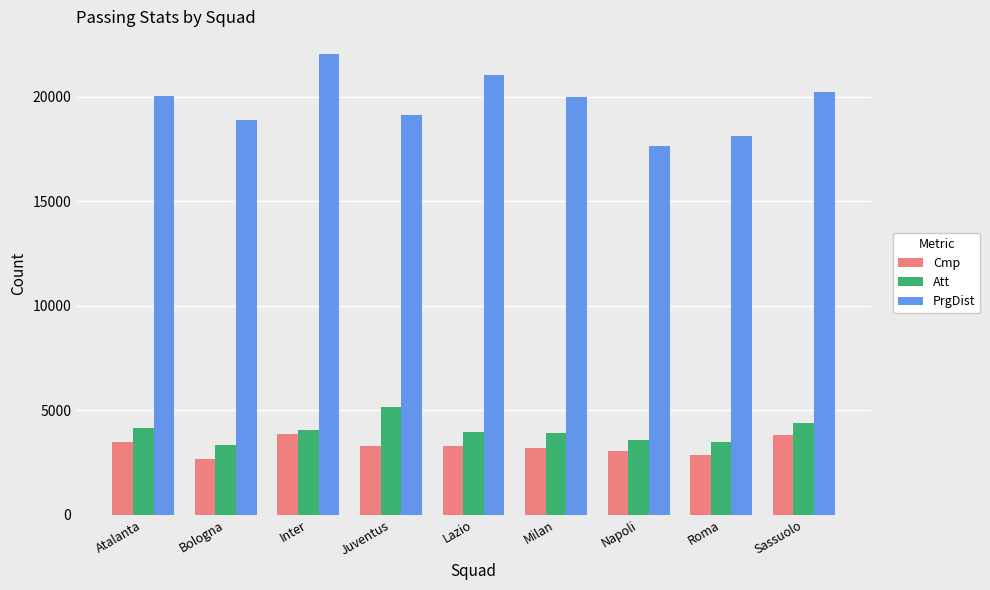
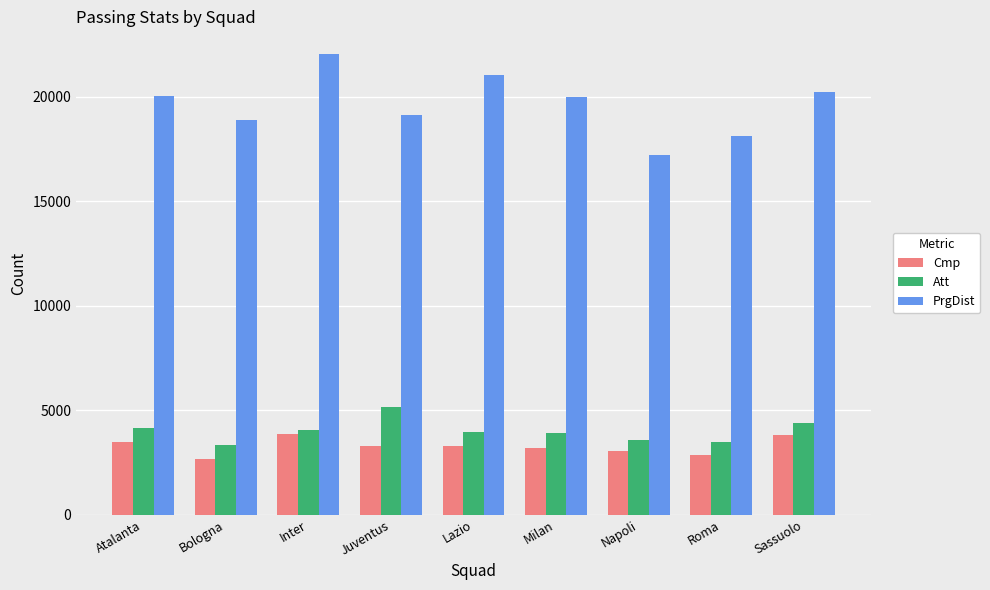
PrgDist, Napoli: 17600 -> 17200
